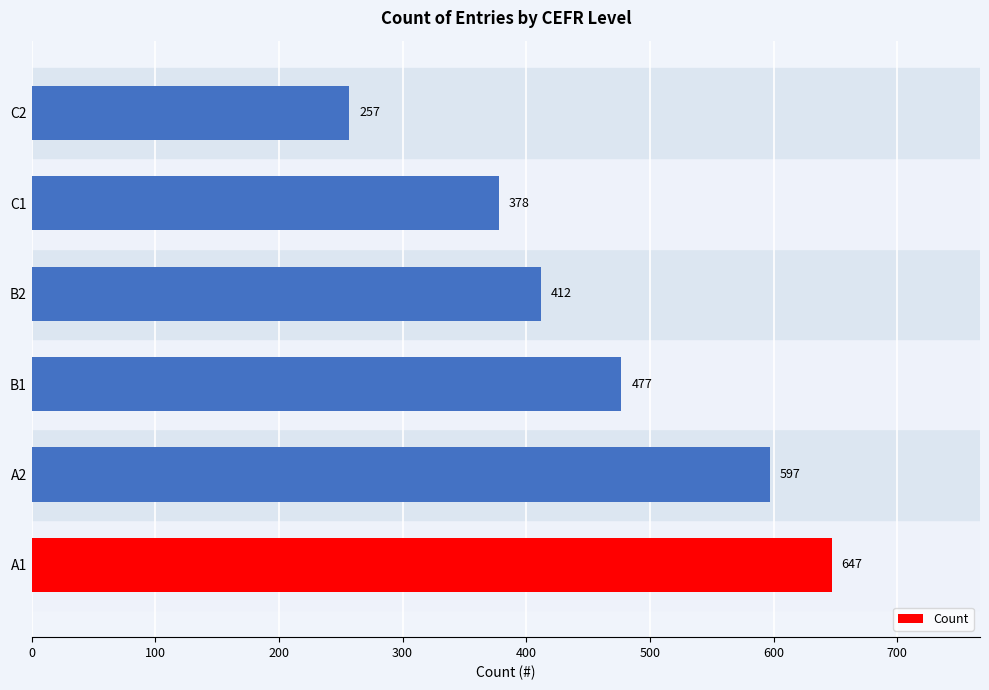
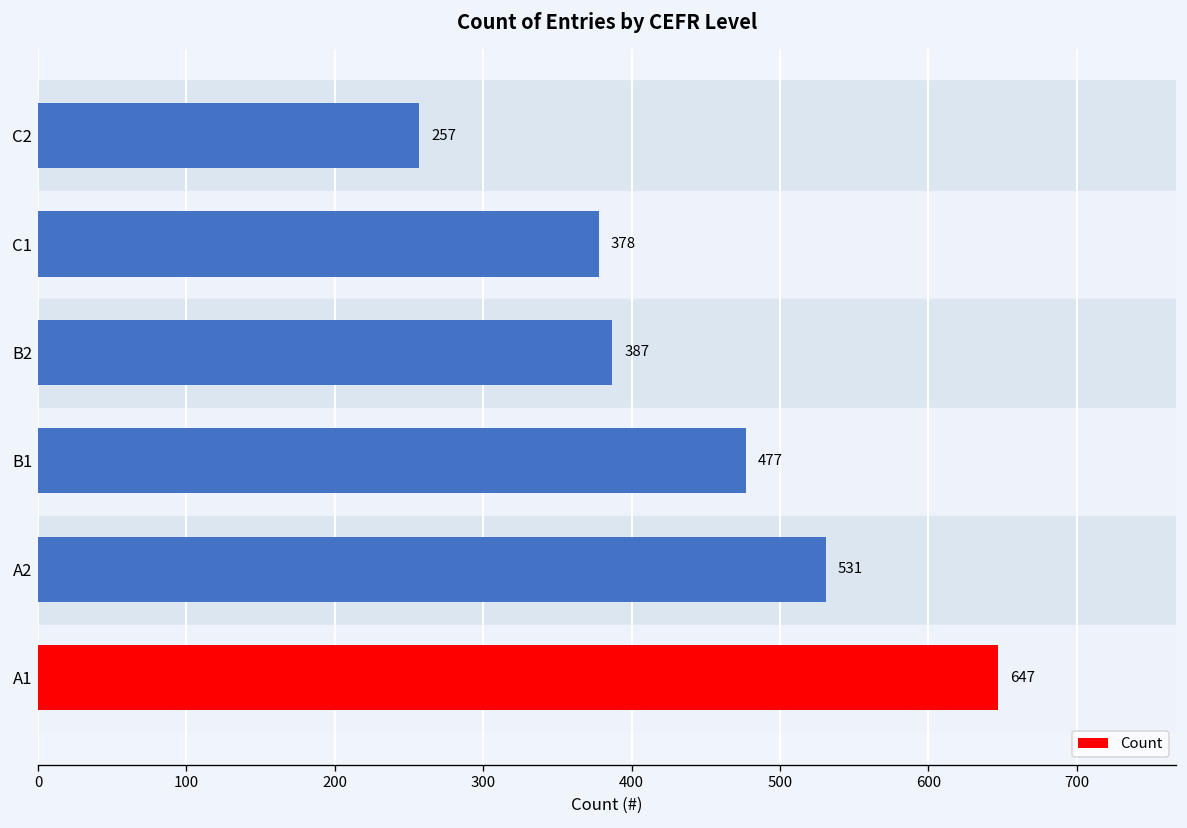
B2: 412 -> 387
A2: 597 -> 531
